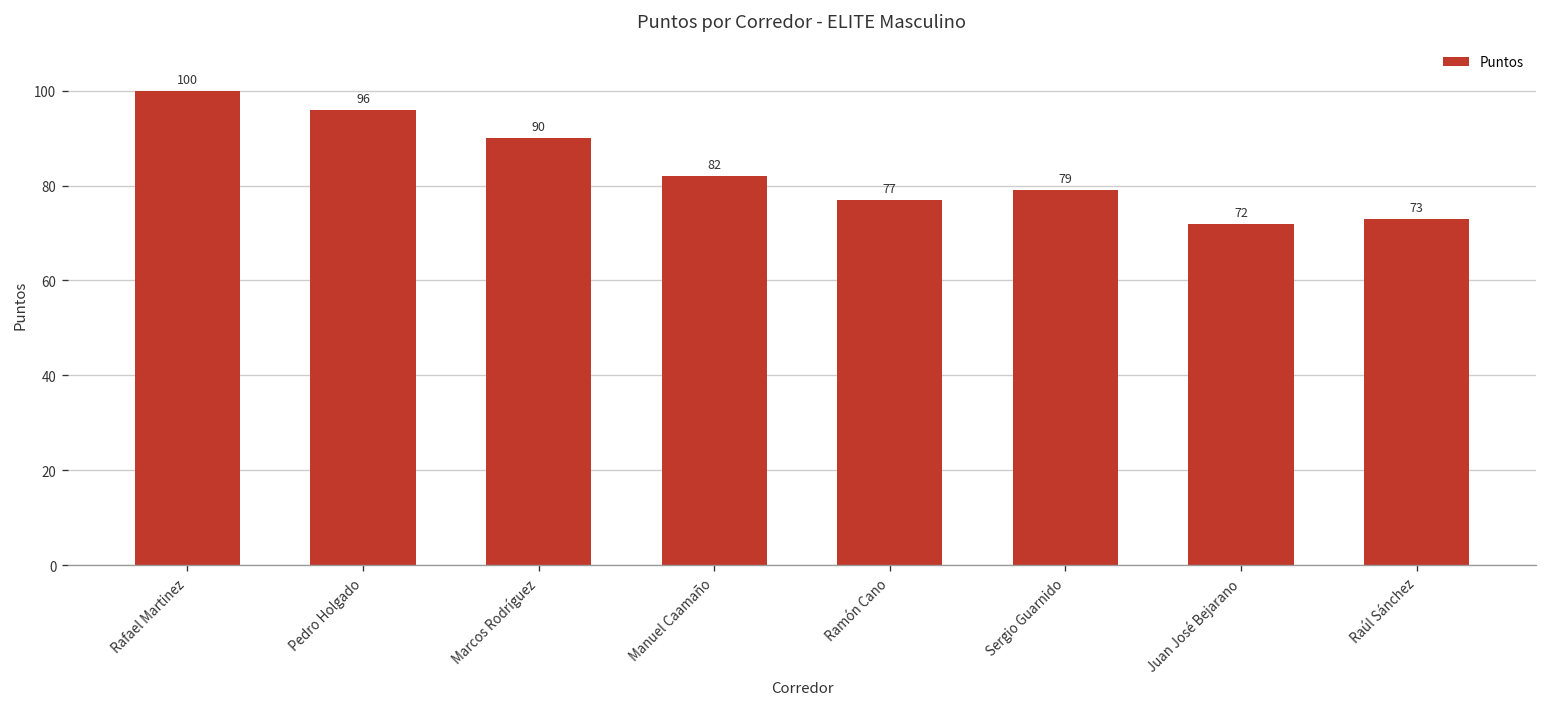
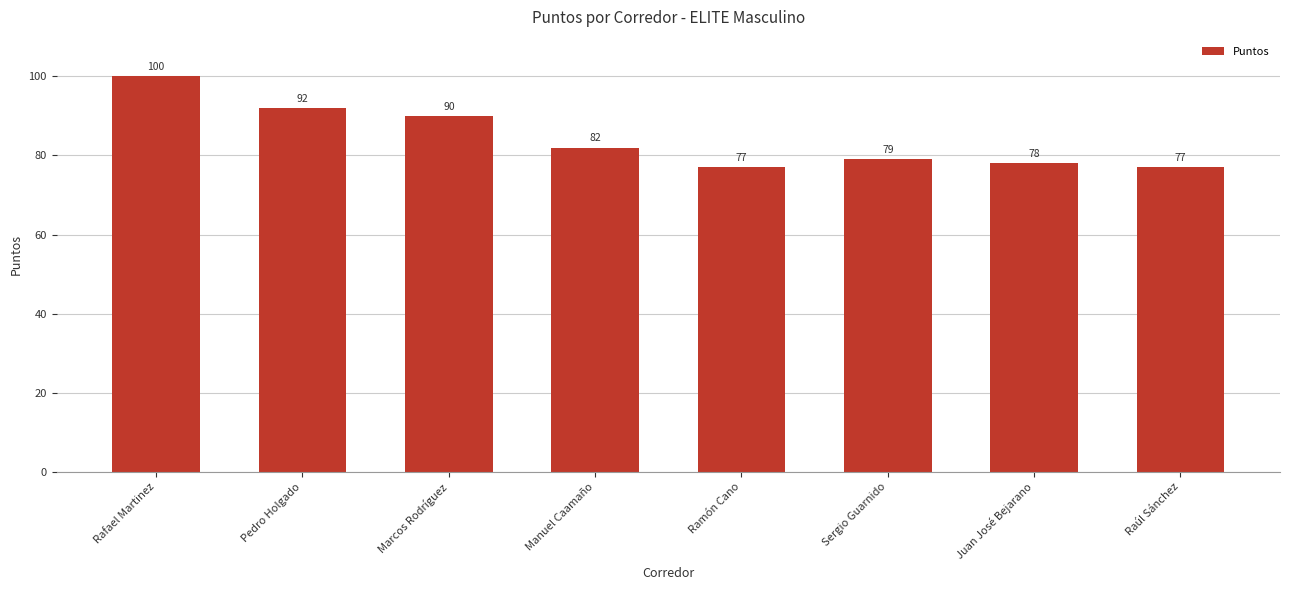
Pedro Holgado: 96 -> 92
Juan José Bejarano: 72 -> 78
Raúl Sánchez: 73 -> 77
